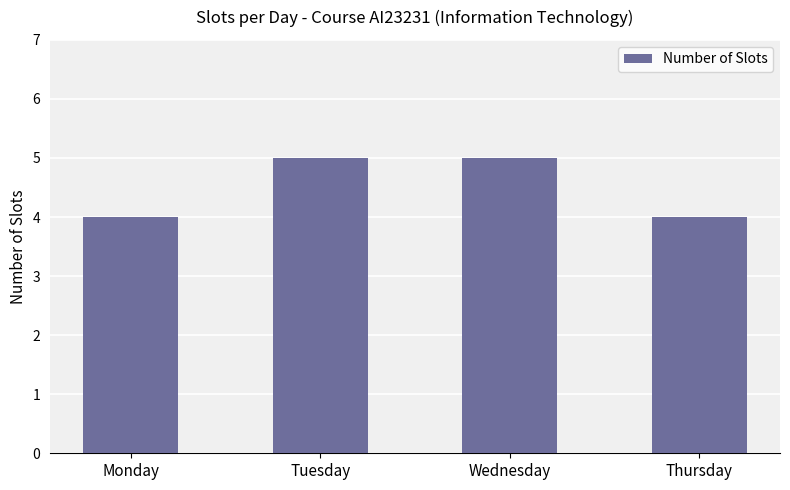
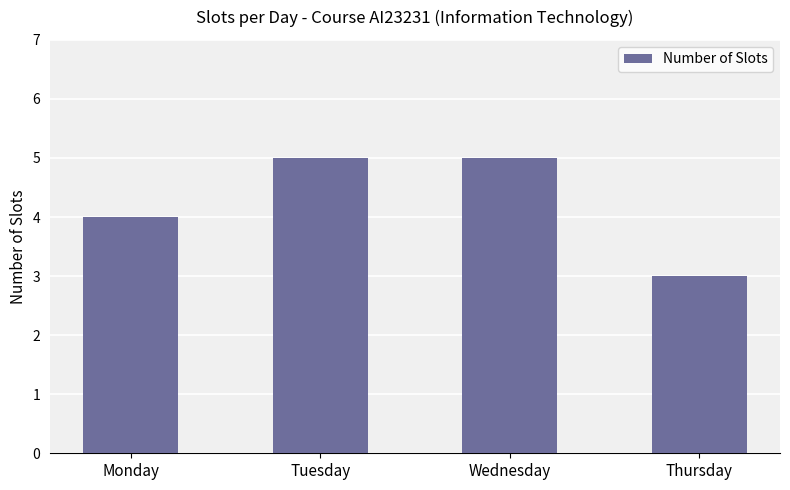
Thursday: 4 -> 3
